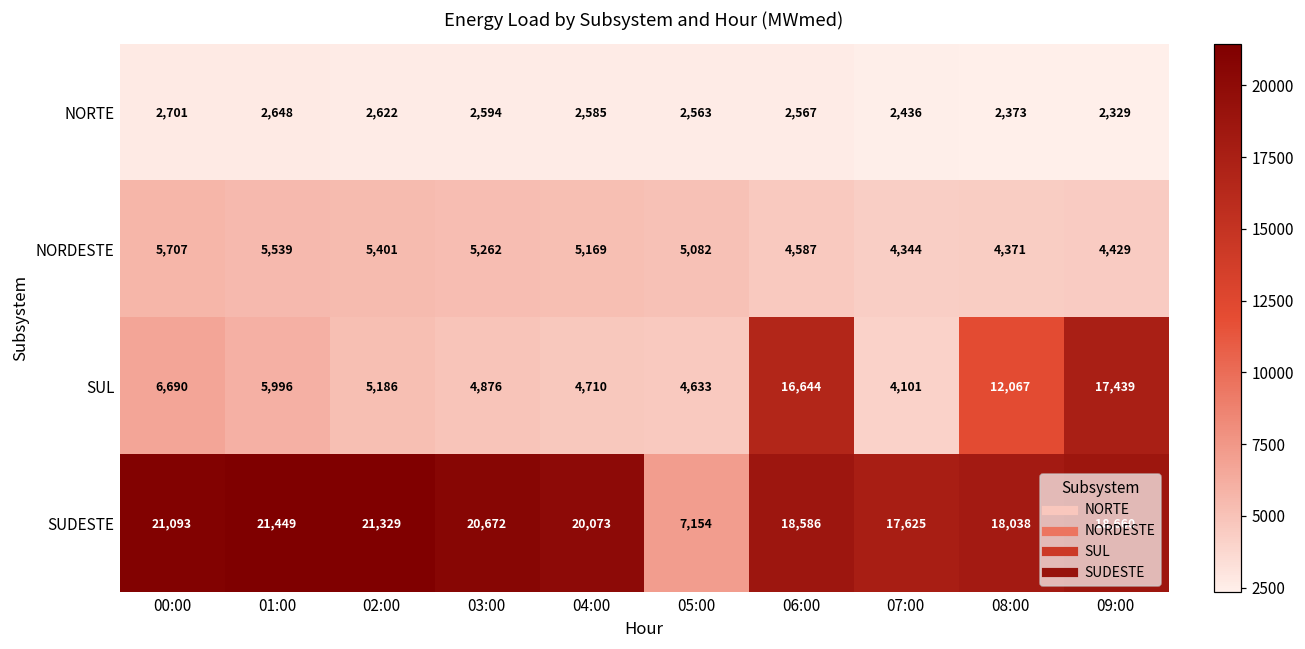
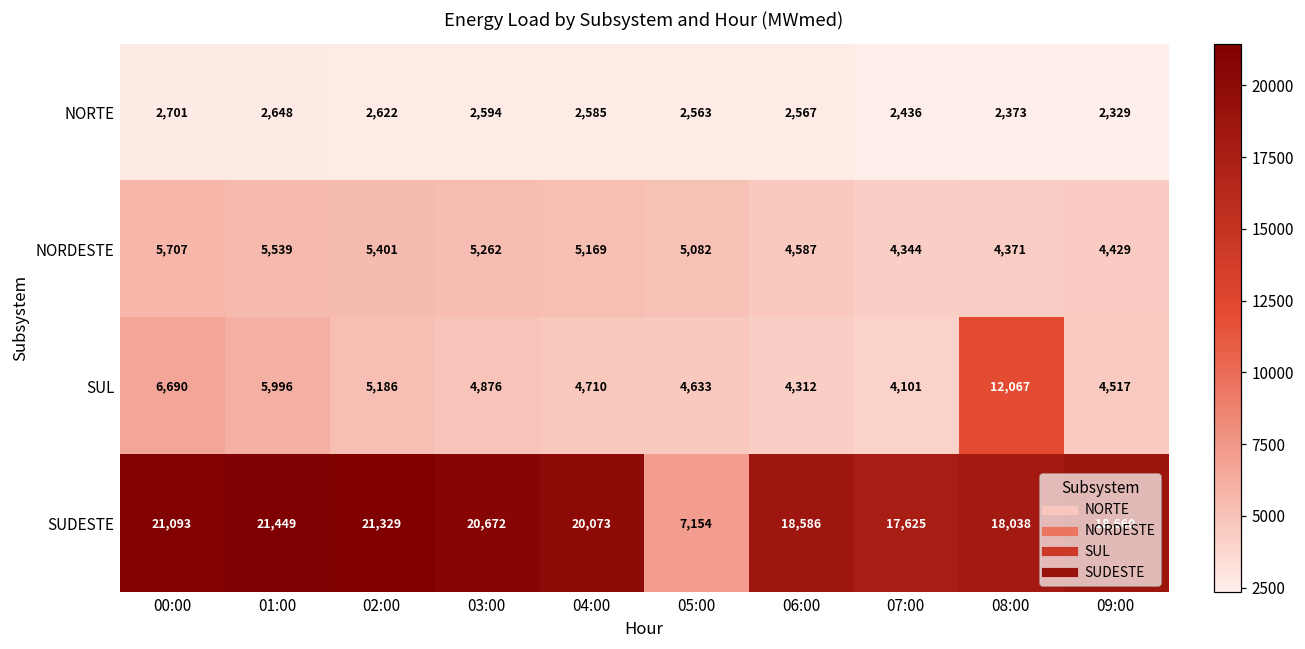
SUL, 06:00: 16,644 -> 4,312
SUL, 09:00: 17,439 -> 4,517
